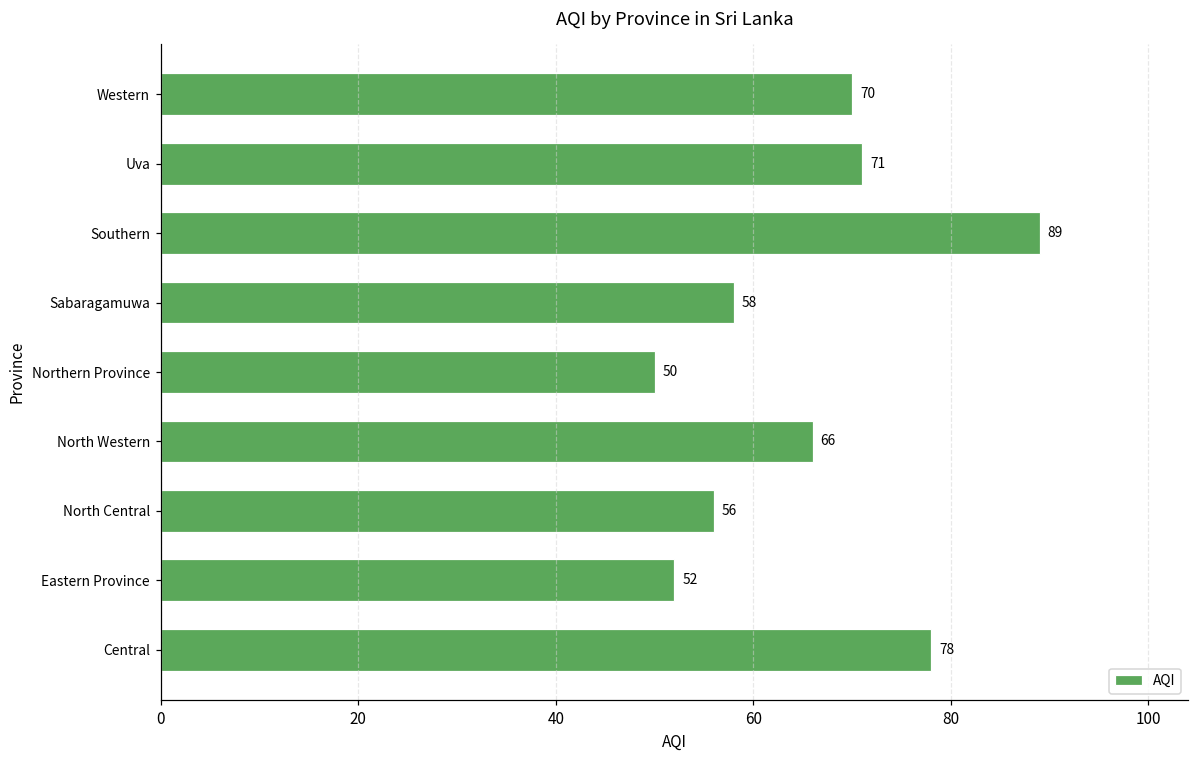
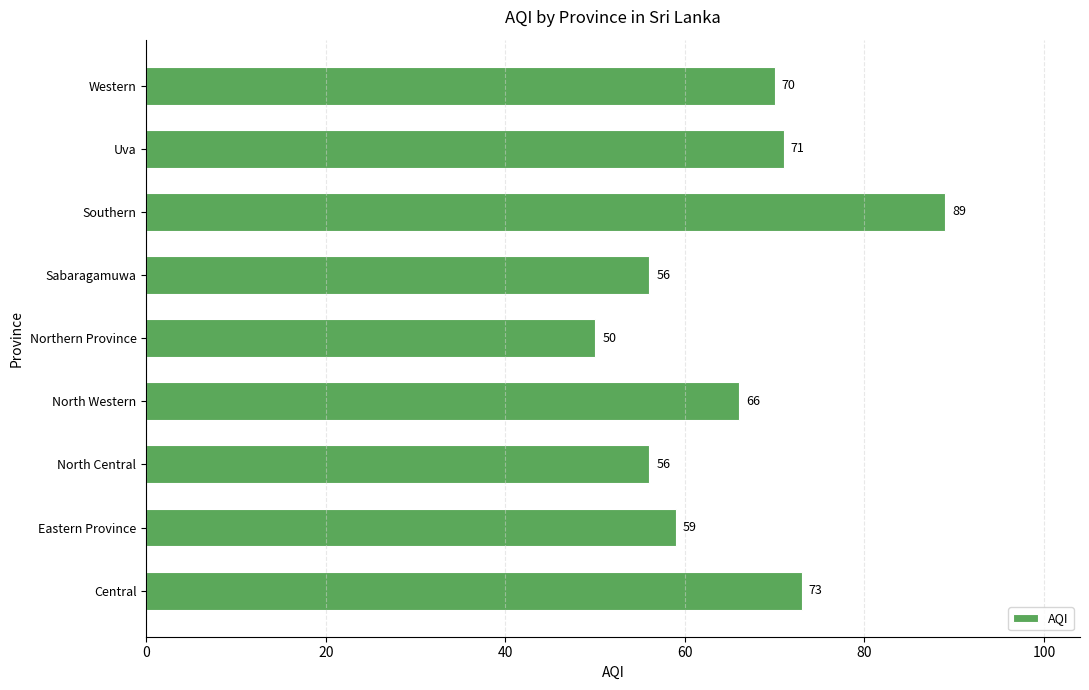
Sabaragamuwa: 58 -> 56
Eastern Province: 52 -> 59
Central: 78 -> 73
